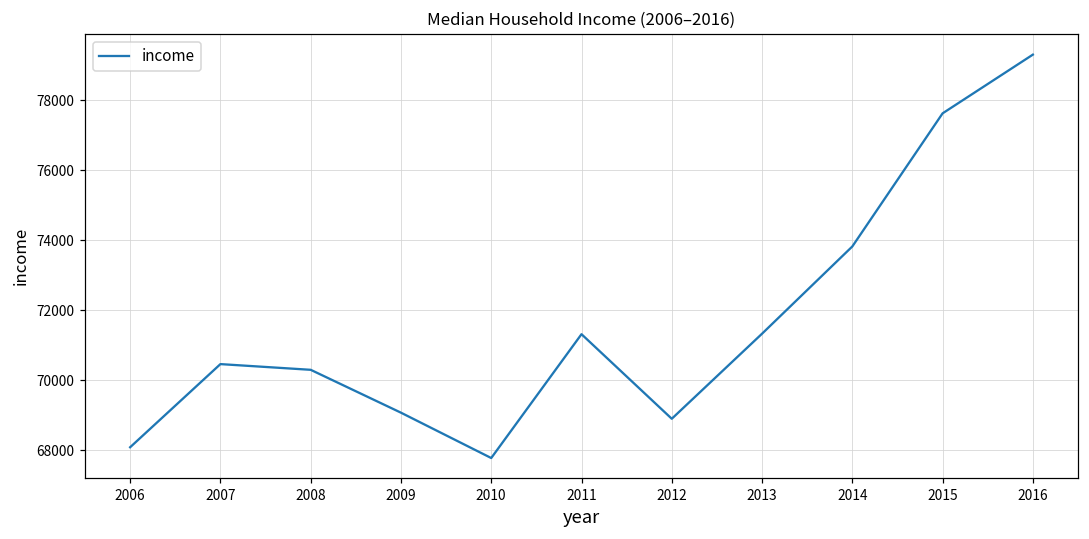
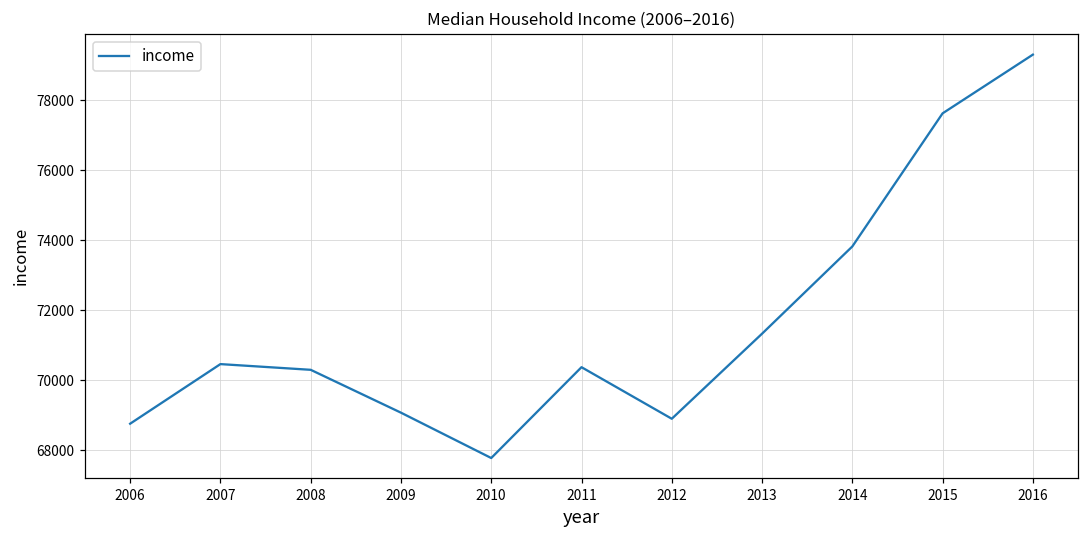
2006: 68100 -> 68800
2011: 71300 -> 70400
